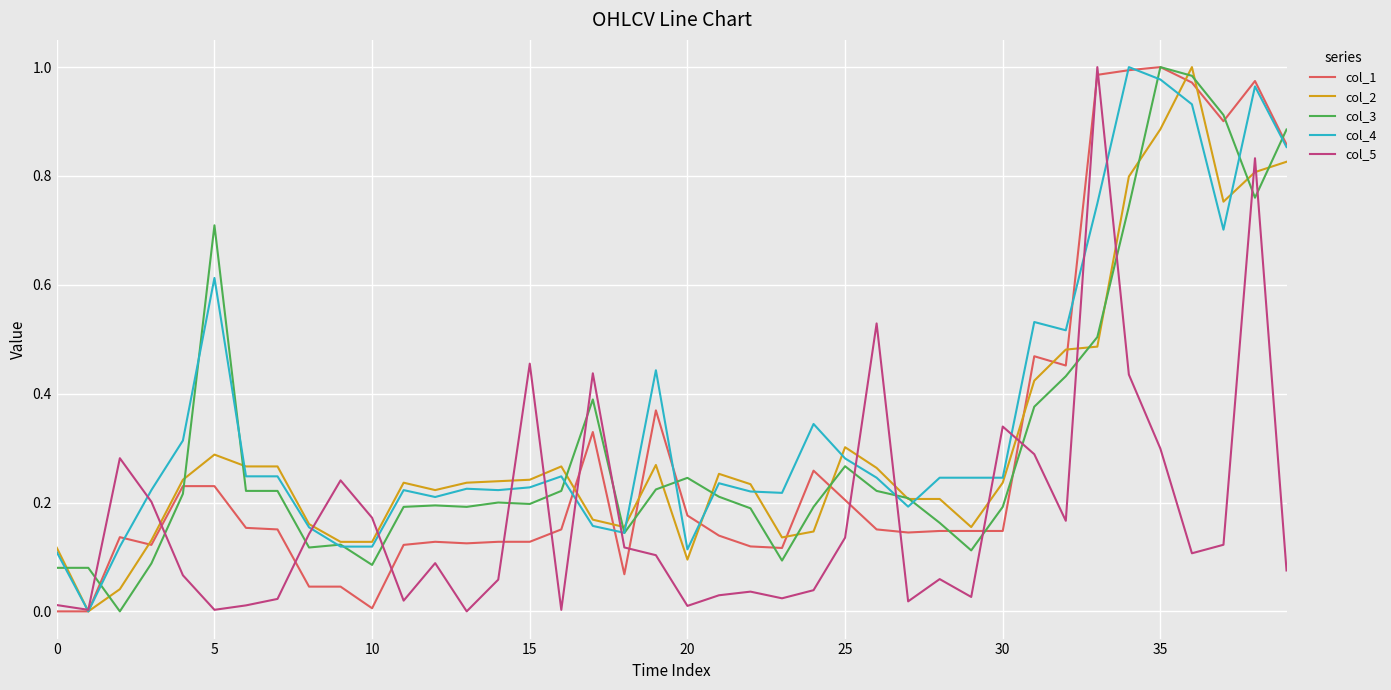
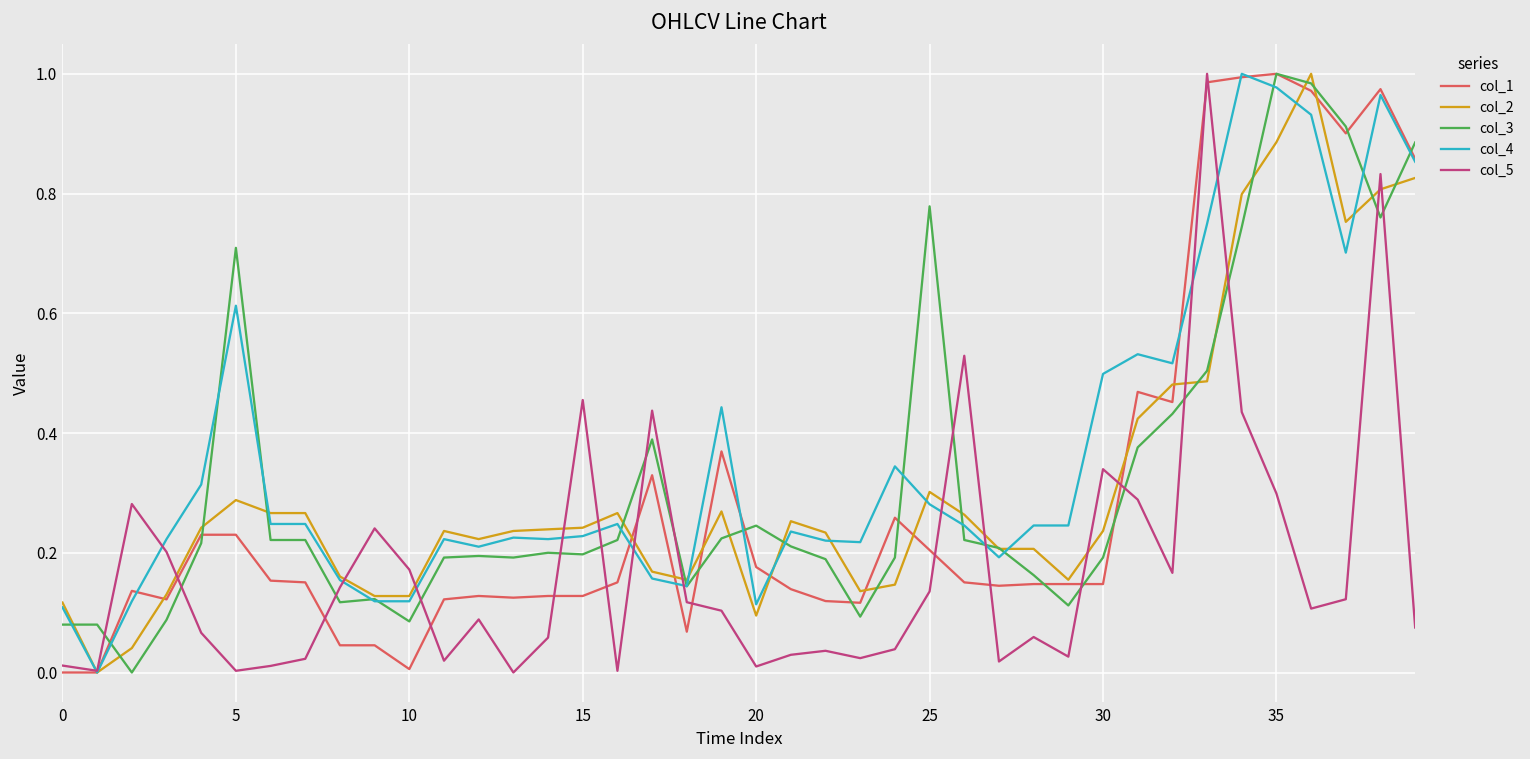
col_3, 25: 0.27 -> 0.78
col_4, 30: 0.25 -> 0.50
